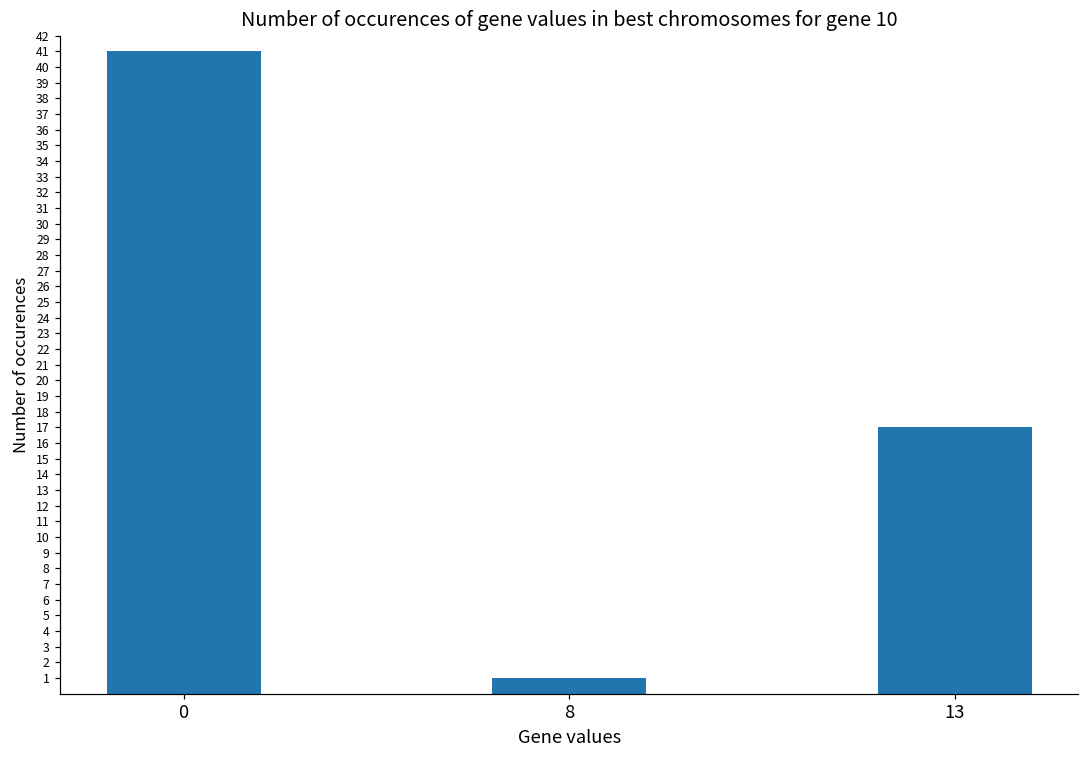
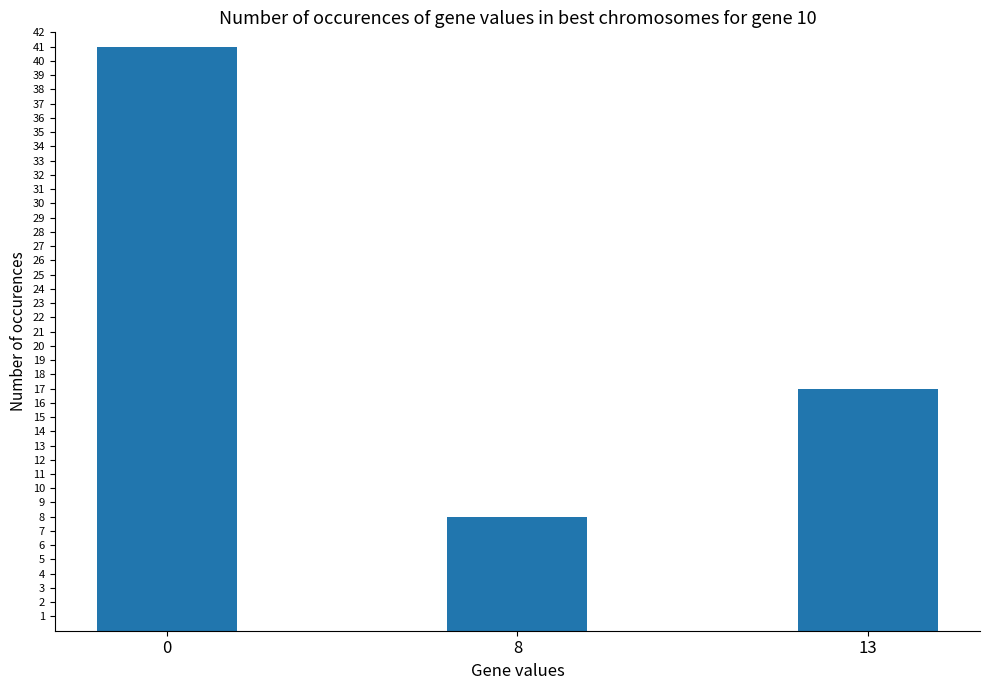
8: 1 -> 8
